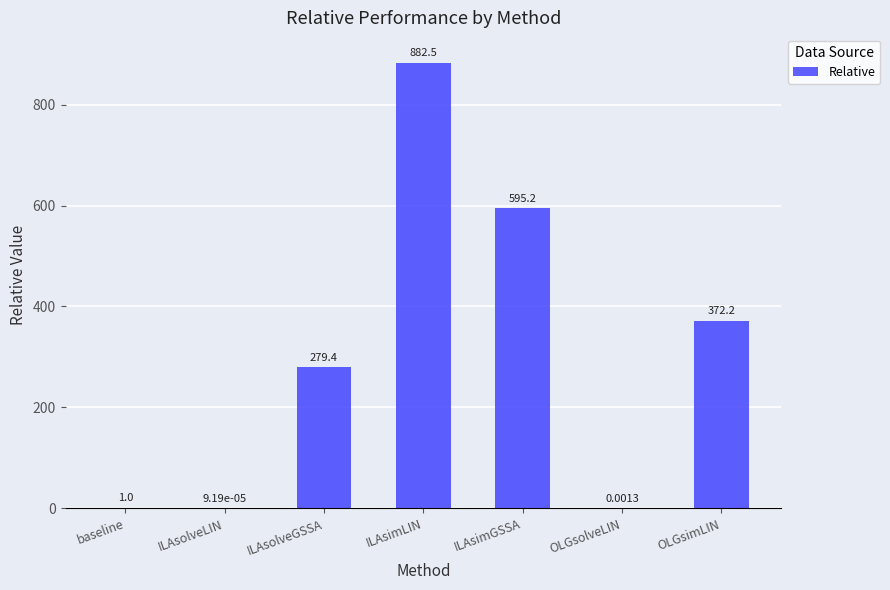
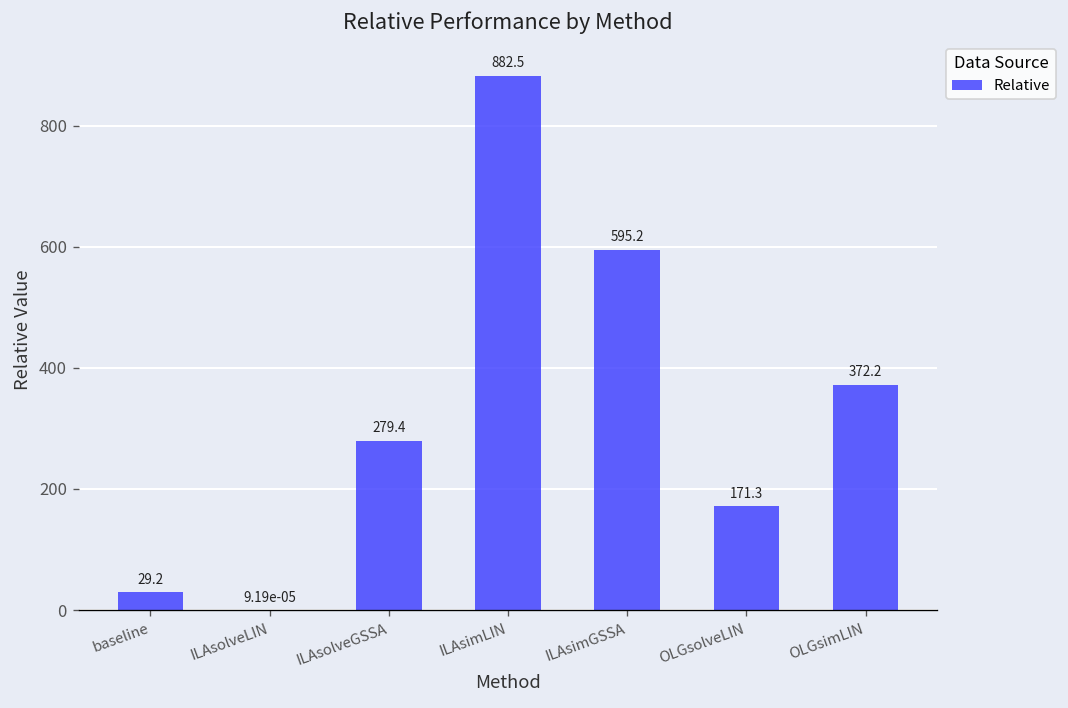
baseline: 1.0 -> 29.2
OLGsolveLIN: 0.0013 -> 171.3
